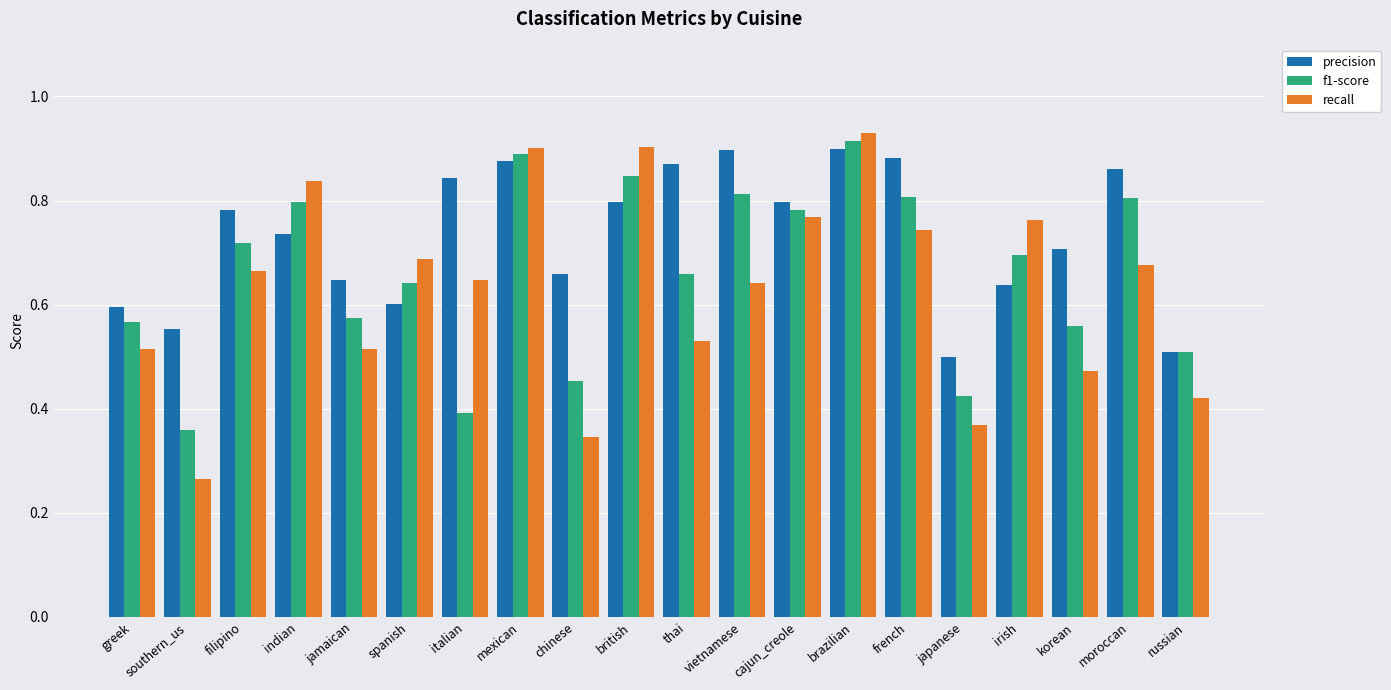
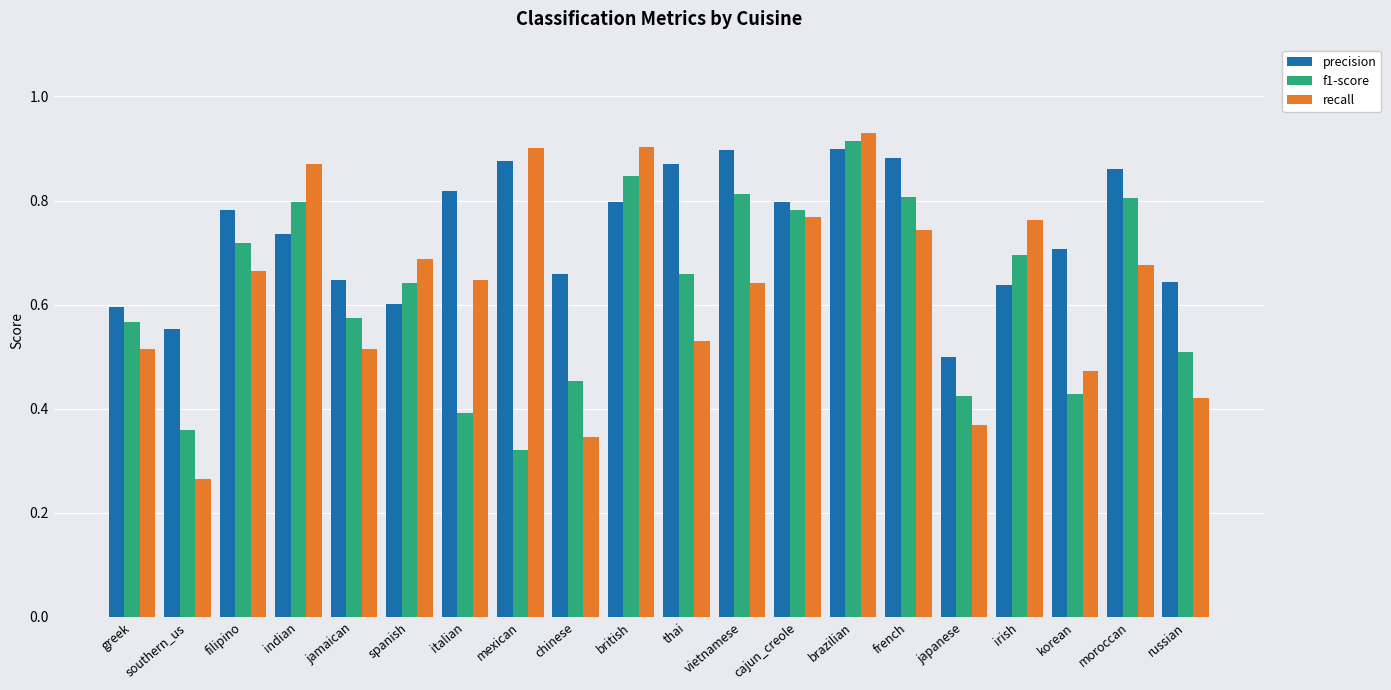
recall, indian: 0.84 -> 0.87
precision, italian: 0.84 -> 0.82
f1-score, mexican: 0.89 -> 0.32
f1-score, korean: 0.56 -> 0.43
precision, russian: 0.51 -> 0.64
